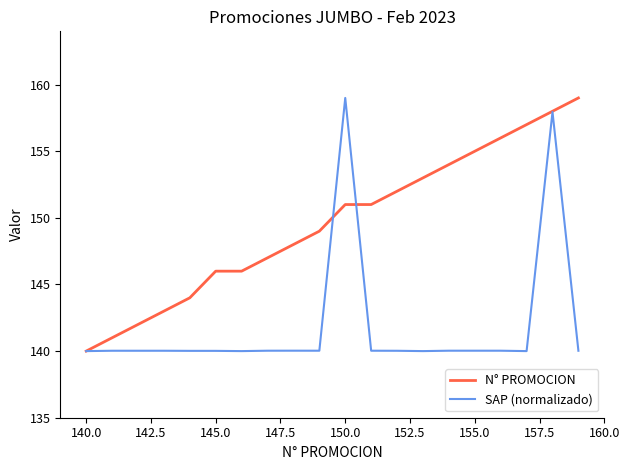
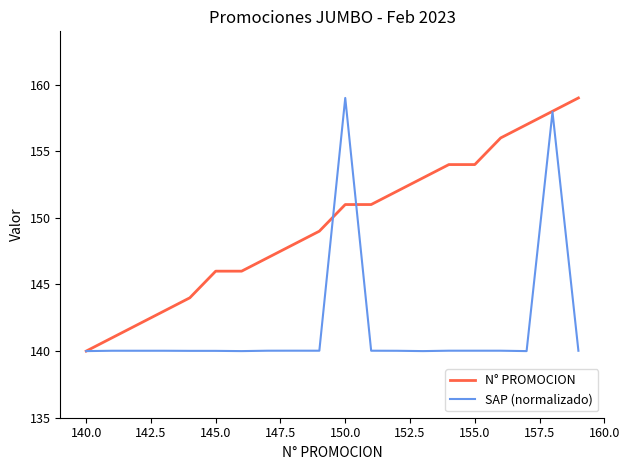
N° PROMOCION, 155.0: 155 -> 154
